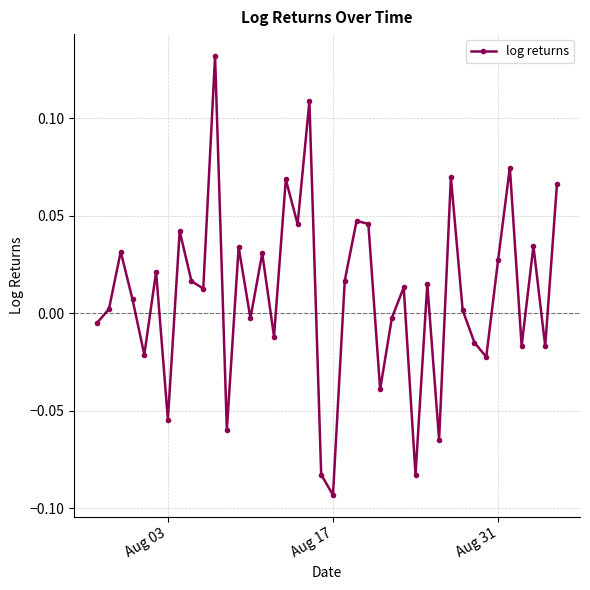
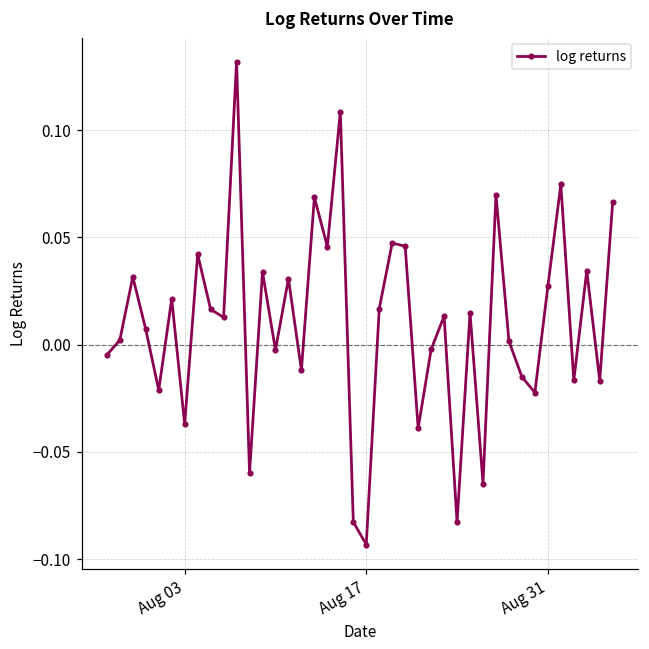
Aug 03: -0.054 -> -0.037
